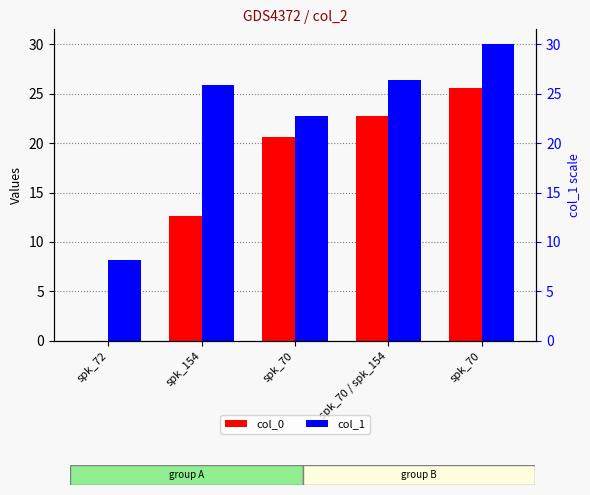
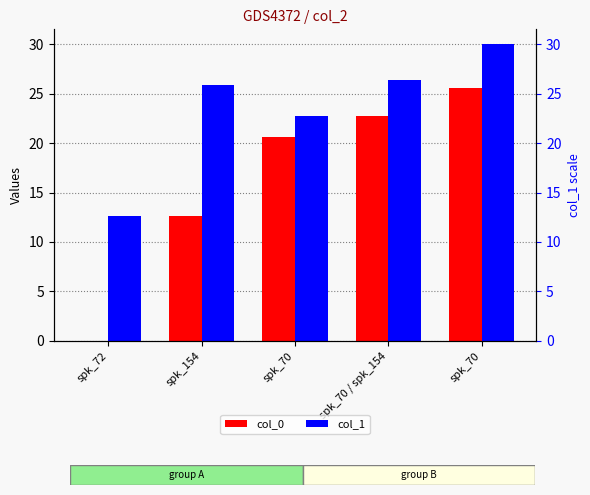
col_1, spk_72: 8 -> 13
